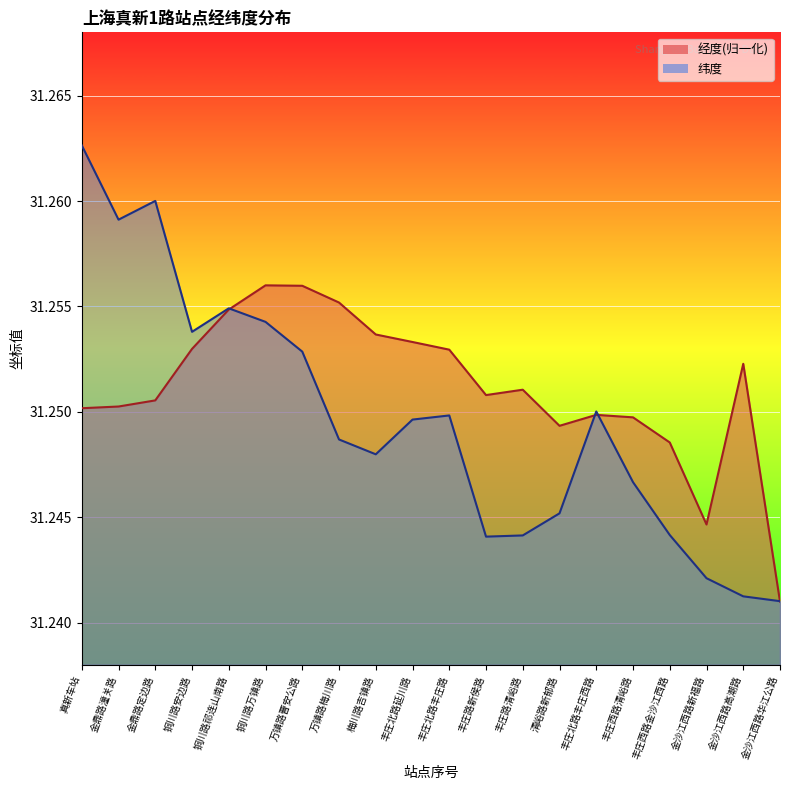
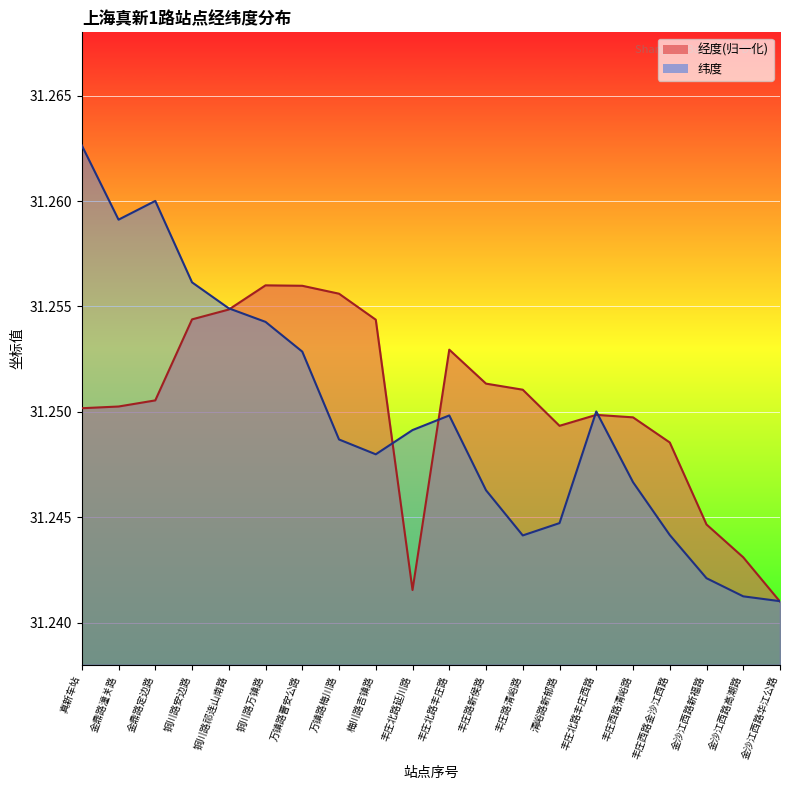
经度(归一化), 铜川路安边路: 31.2530 -> 31.2544
纬度, 铜川路安边路: 31.2538 -> 31.2561
经度(归一化), 万镇路梅川路: 31.2552 -> 31.2556
经度(归一化), 梅川路吉镇路: 31.2537 -> 31.2544
经度(归一化), 丰庄北路延川路: 31.2533 -> 31.2416
纬度, 丰庄北路延川路: 31.2496 -> 31.2491
经度(归一化), 丰庄路新侯路: 31.2508 -> 31.2513
纬度, 丰庄路新侯路: 31.2441 -> 31.2463
纬度, 清峪路新郁路: 31.2452 -> 31.2447
经度(归一化), 金沙江西路高潮路: 31.2523 -> 31.2431
